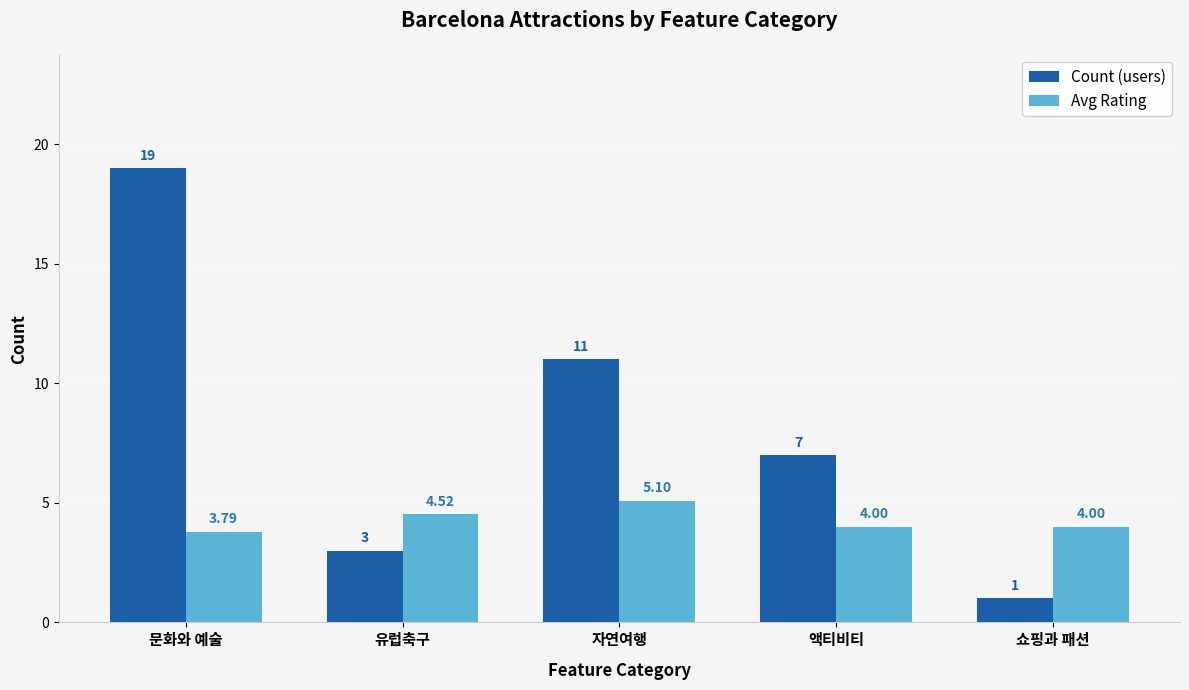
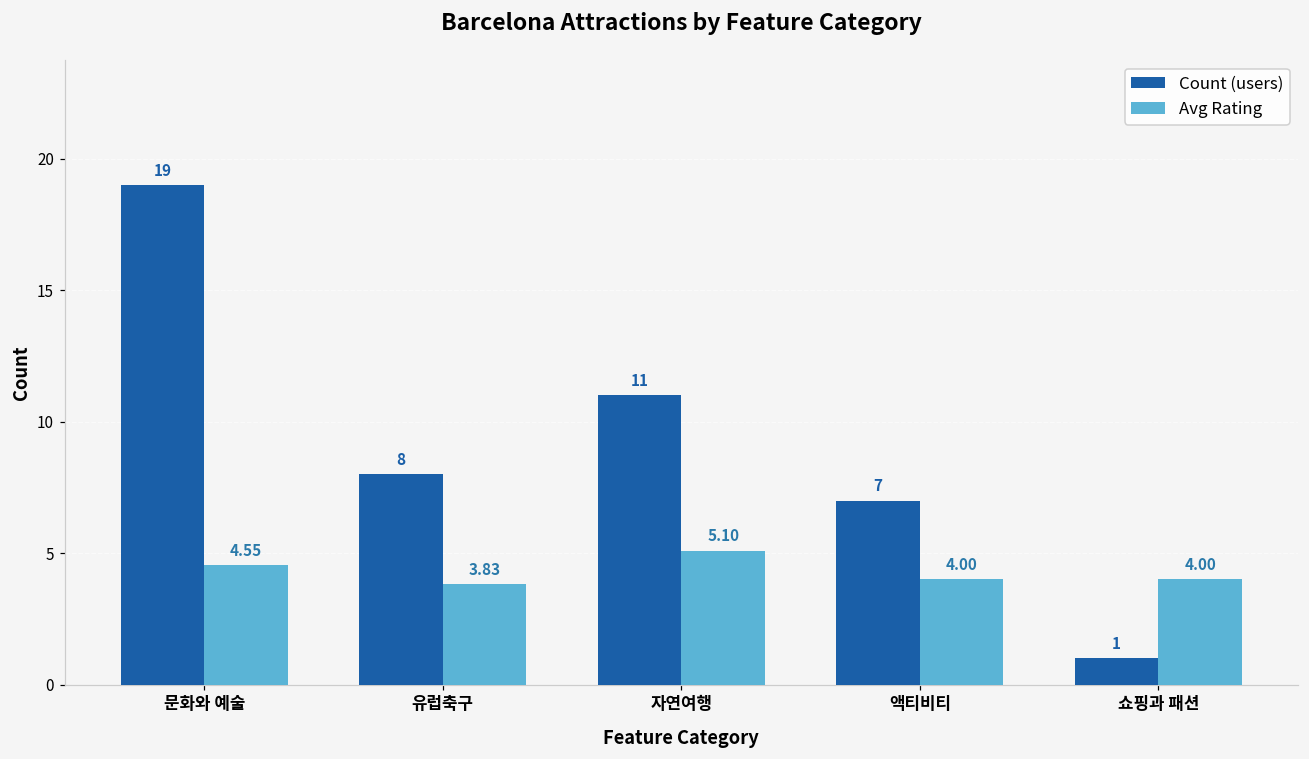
Avg Rating, 문화와 예술: 3.79 -> 4.55
Count (users), 유럽축구: 3 -> 8
Avg Rating, 유럽축구: 4.52 -> 3.83
